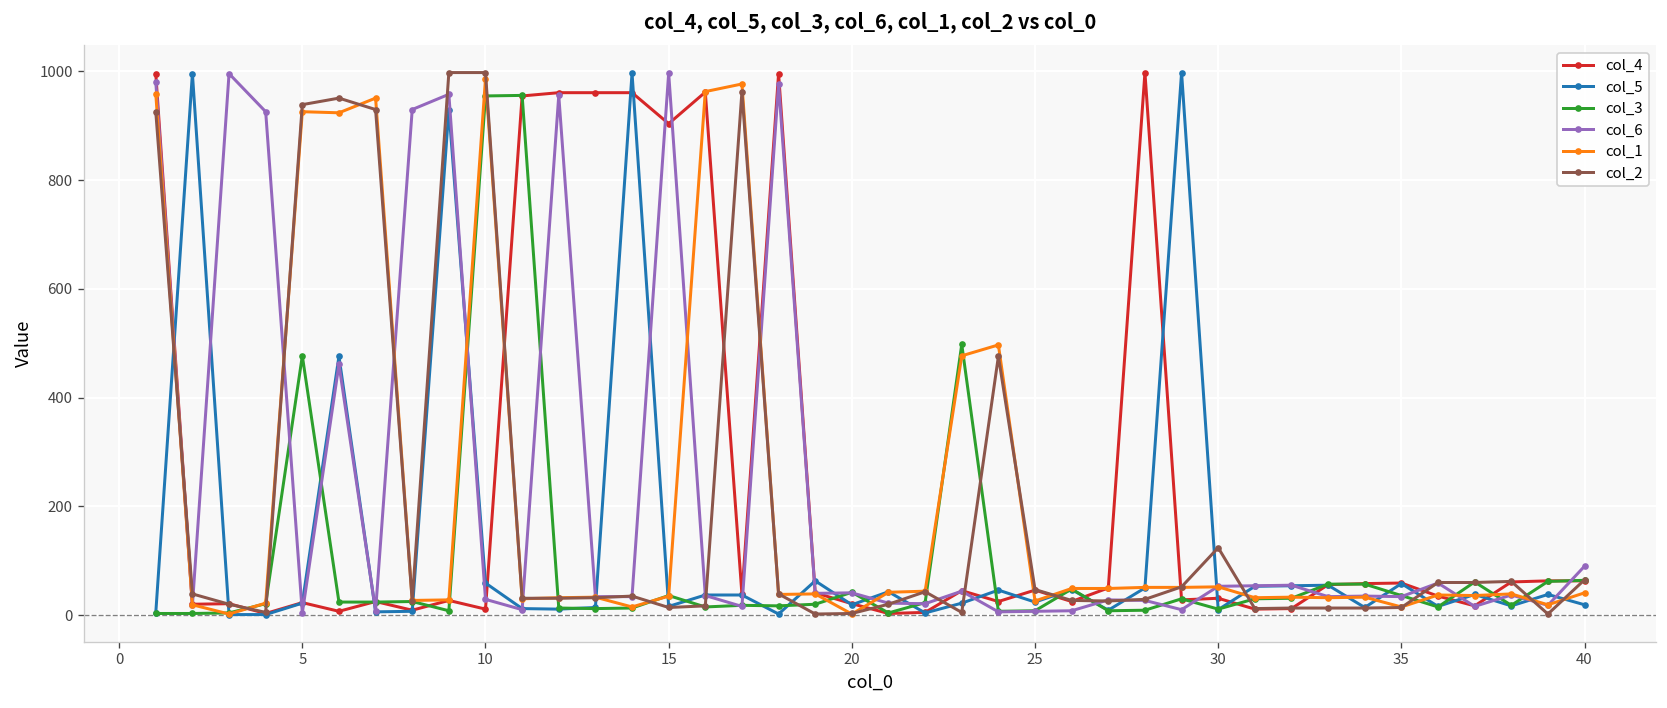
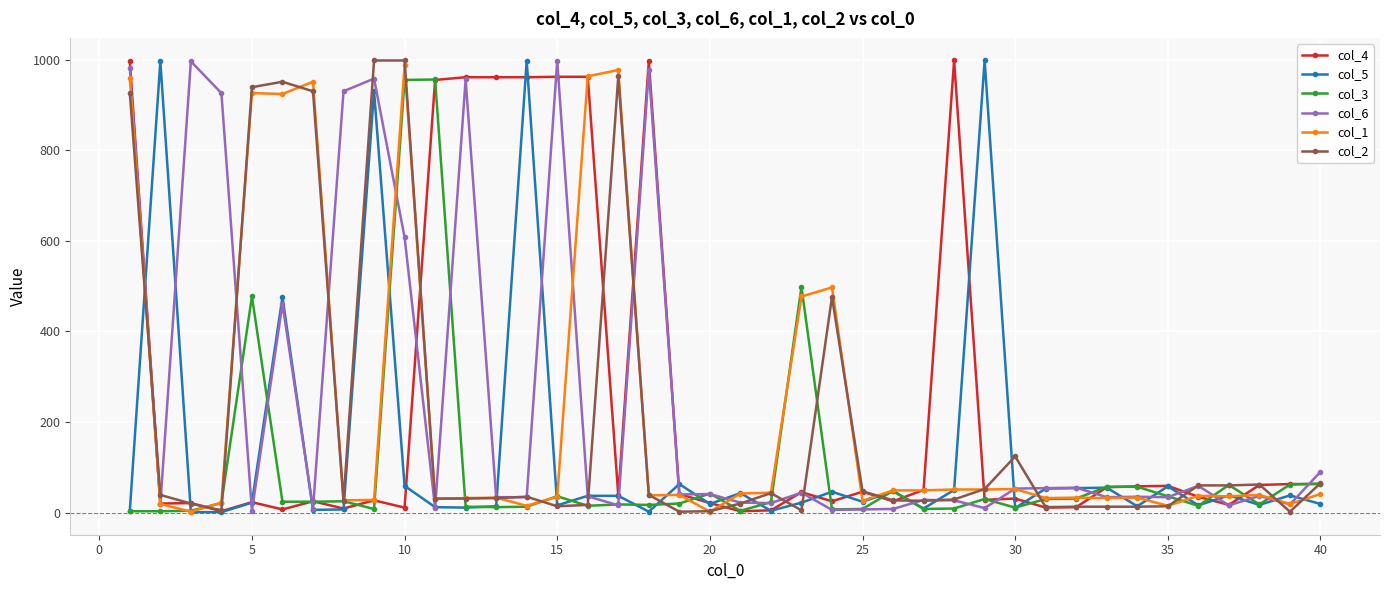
col_6, 10: 30 -> 610
col_4, 15: 900 -> 960
